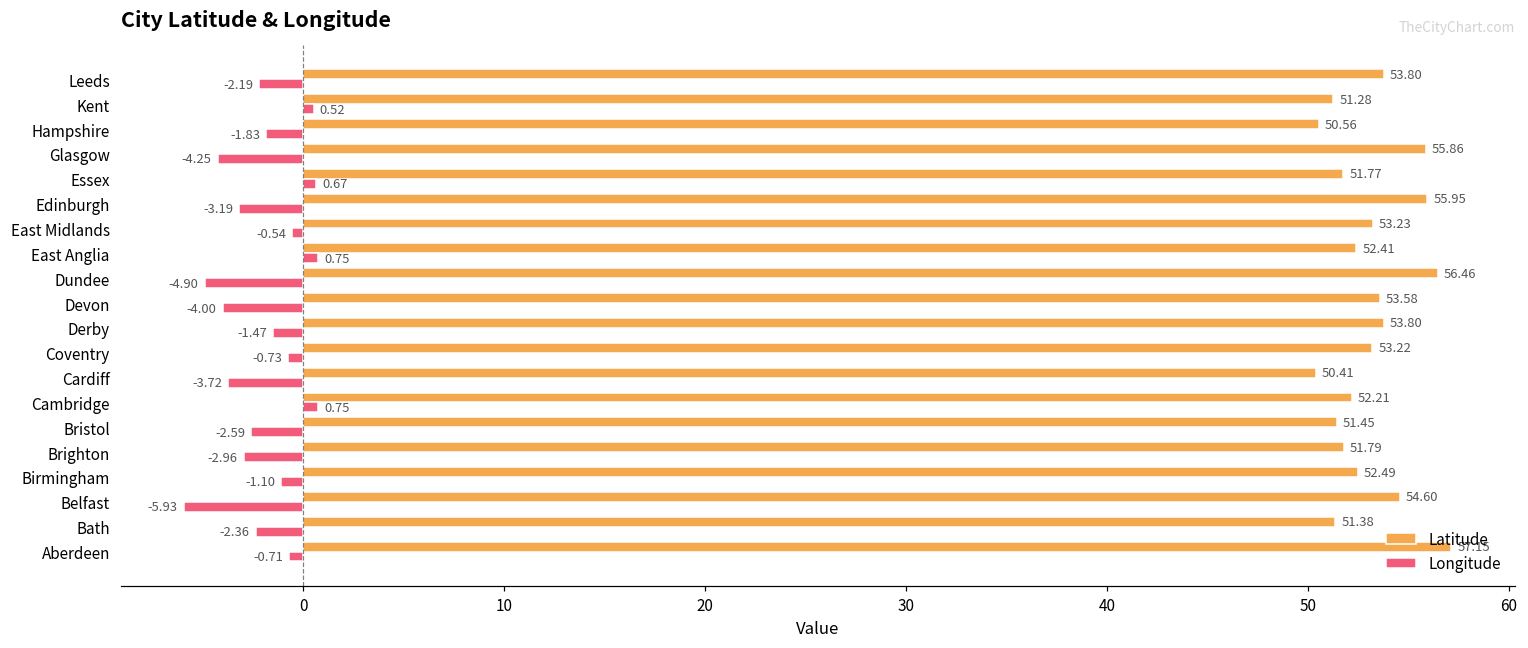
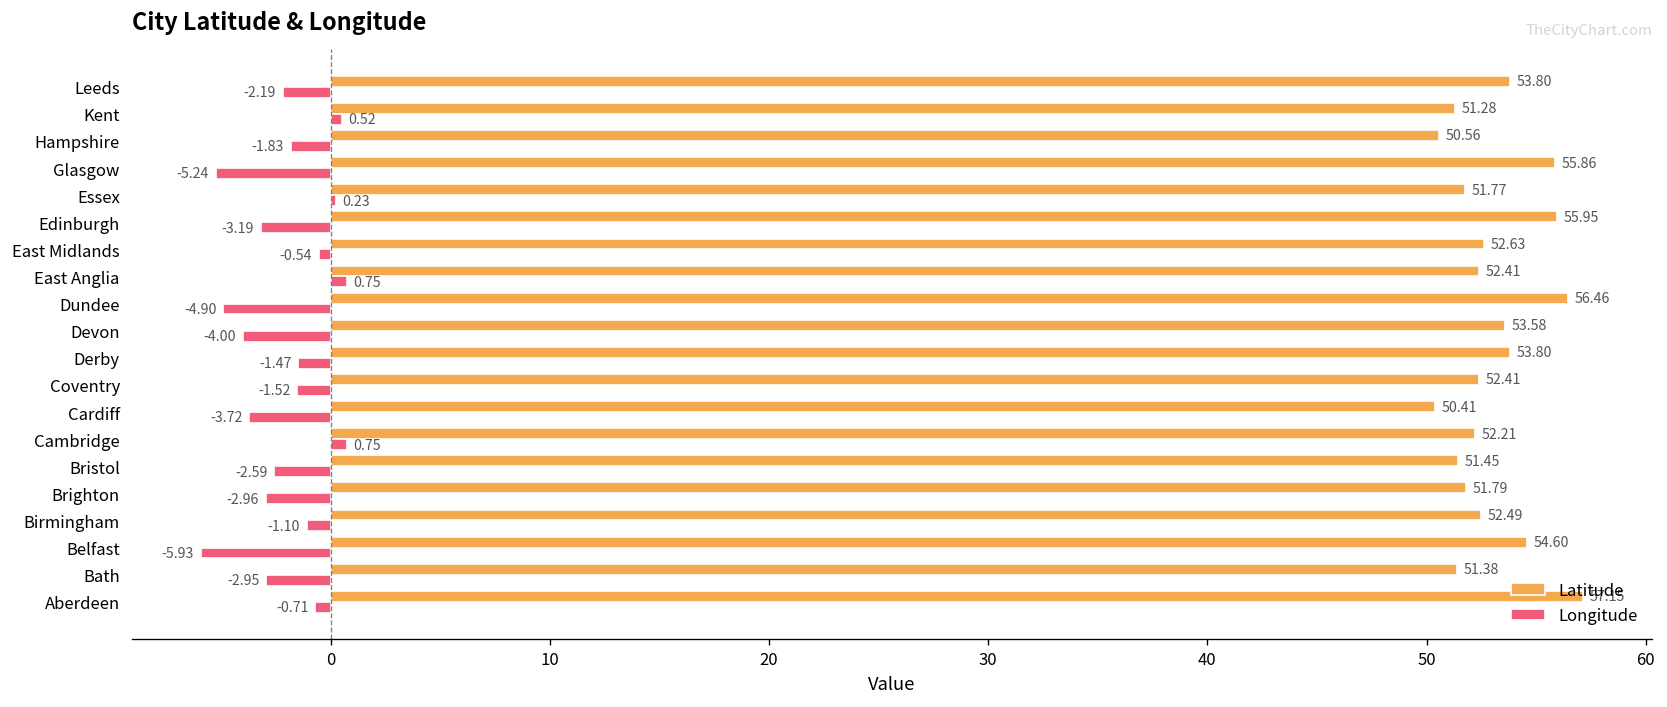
Longitude, Glasgow: -4.25 -> -5.24
Longitude, Essex: 0.67 -> 0.23
Latitude, East Midlands: 53.23 -> 52.63
Latitude, Coventry: 53.22 -> 52.41
Longitude, Coventry: -0.73 -> -1.52
Longitude, Bath: -2.36 -> -2.95
